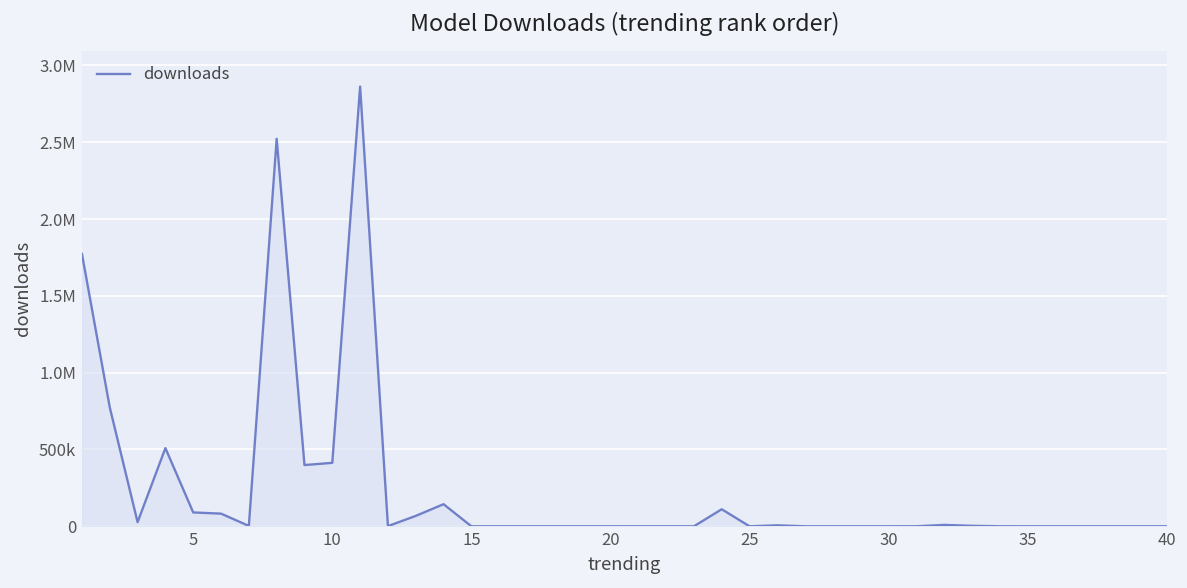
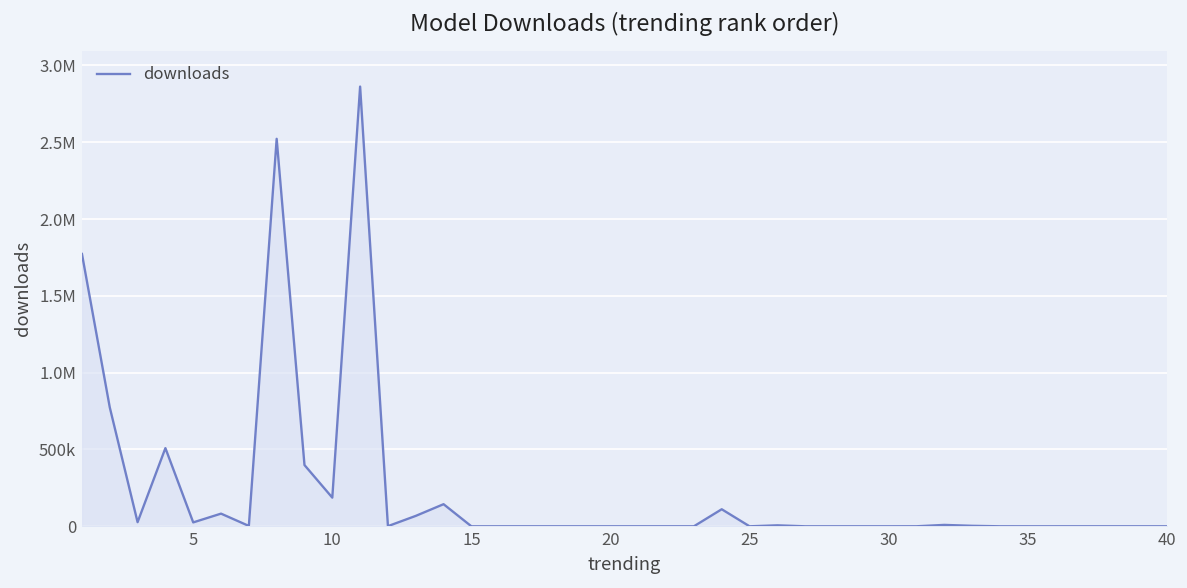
5: 90000 -> 30000
10: 410000 -> 190000
